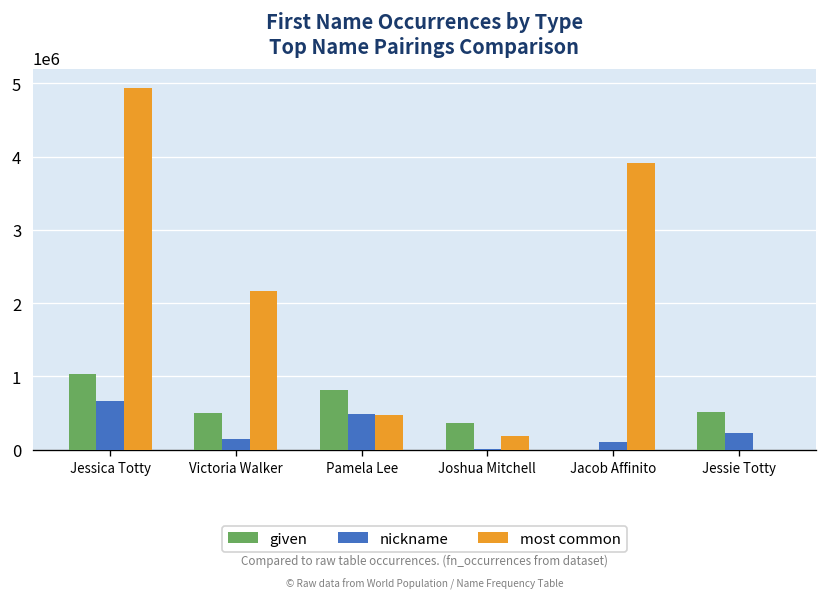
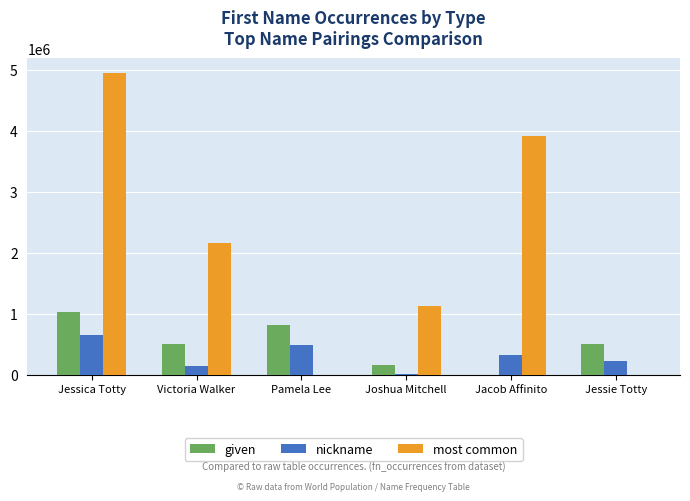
most common, Pamela Lee: 500000 -> 0
given, Joshua Mitchell: 400000 -> 200000
most common, Joshua Mitchell: 200000 -> 1100000
nickname, Jacob Affinito: 100000 -> 300000
